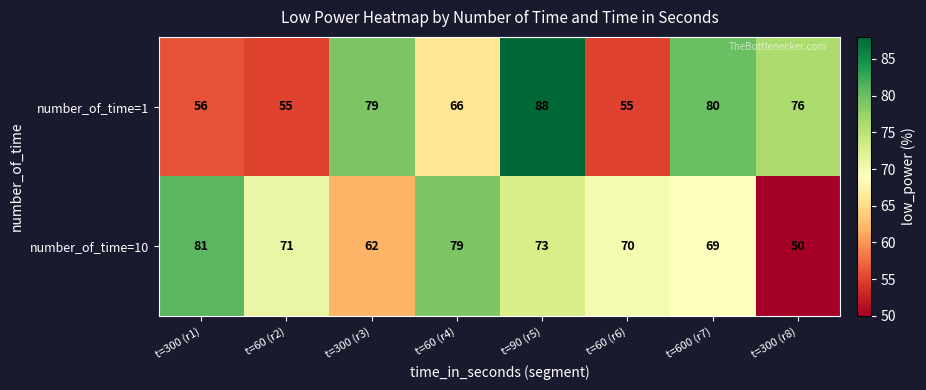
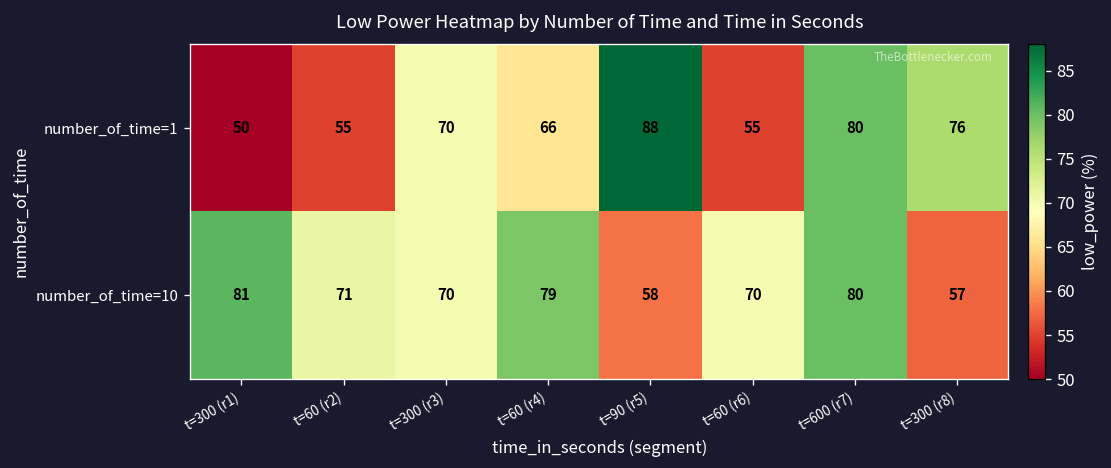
number_of_time=1, t=300 (r1): 56 -> 50
number_of_time=1, t=300 (r3): 79 -> 70
number_of_time=10, t=300 (r3): 62 -> 70
number_of_time=10, t=90 (r5): 73 -> 58
number_of_time=10, t=600 (r7): 69 -> 80
number_of_time=10, t=300 (r8): 50 -> 57
